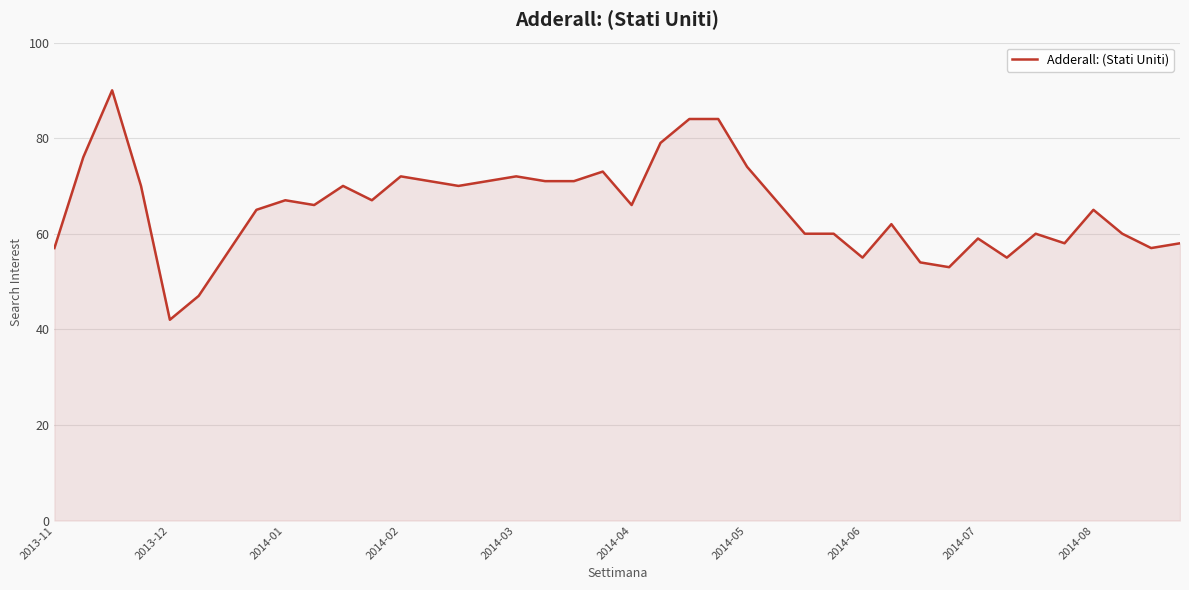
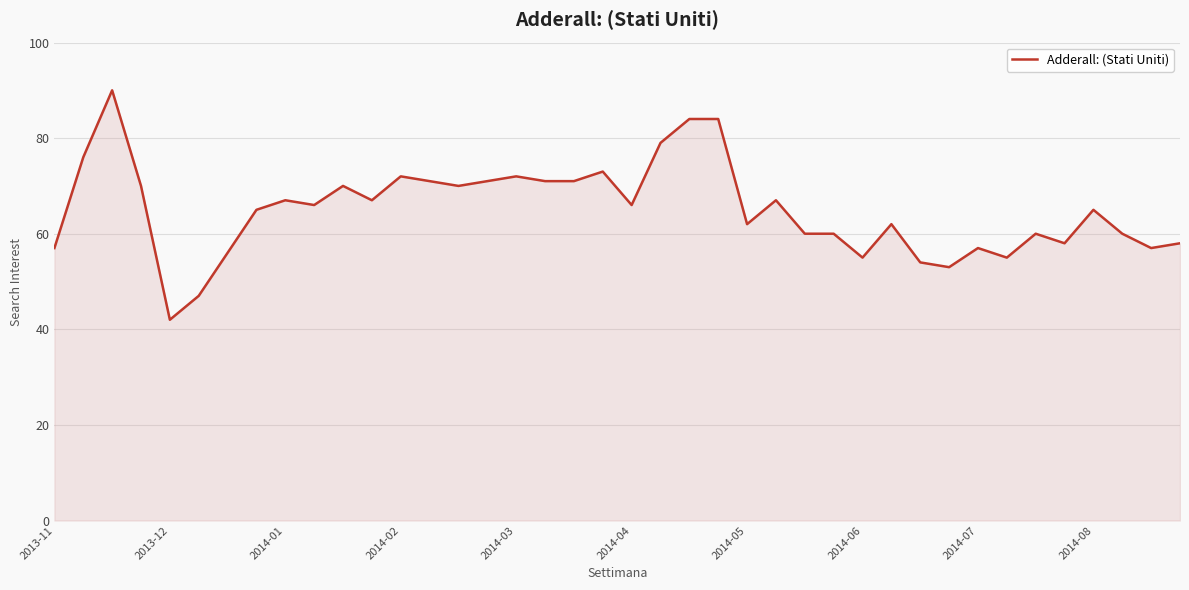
2014-05: 74 -> 62
2014-07: 59 -> 57
